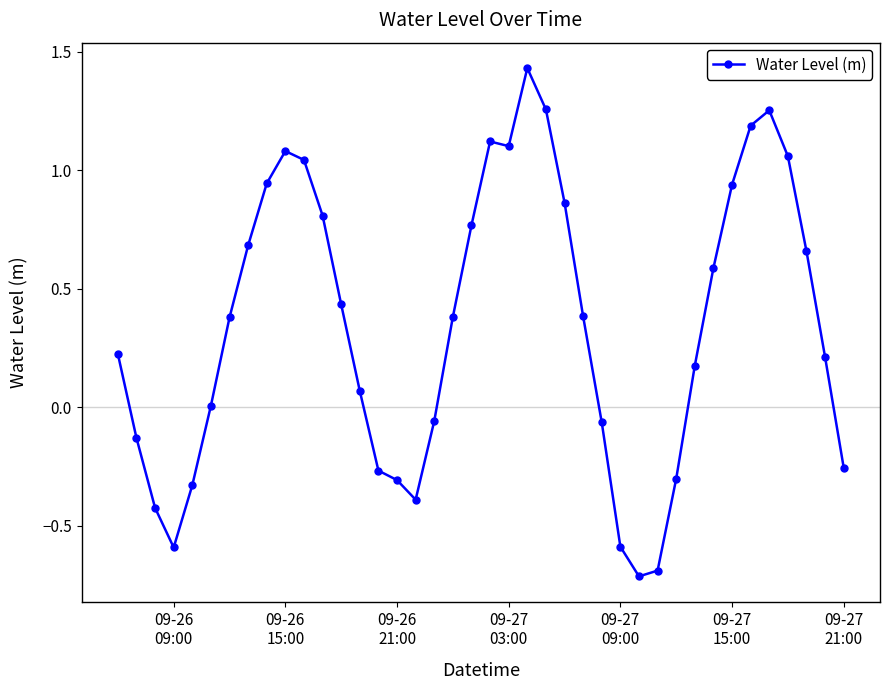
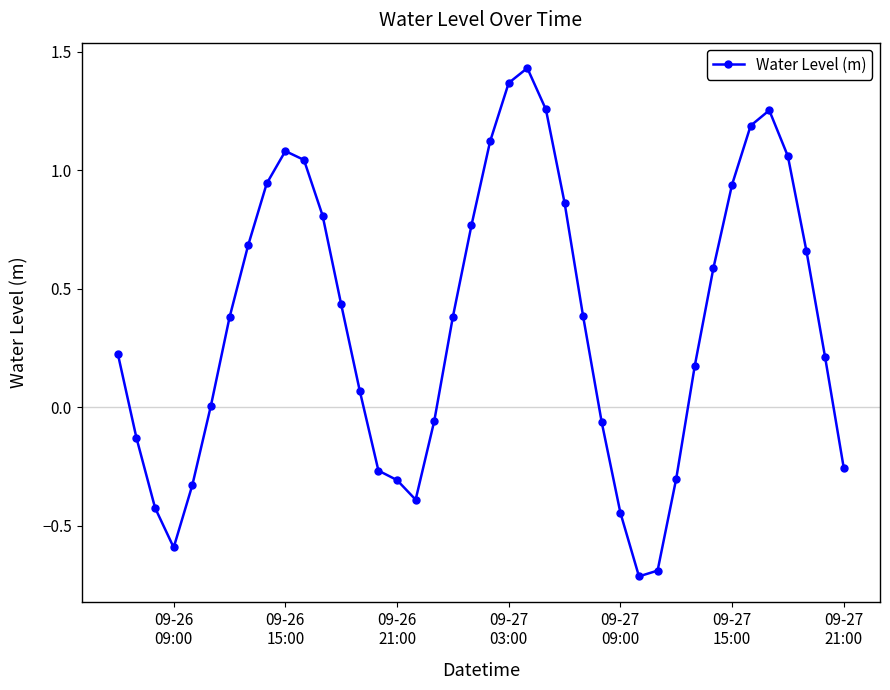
09-27 03:00: 1.10 -> 1.37
09-27 09:00: -0.59 -> -0.45
